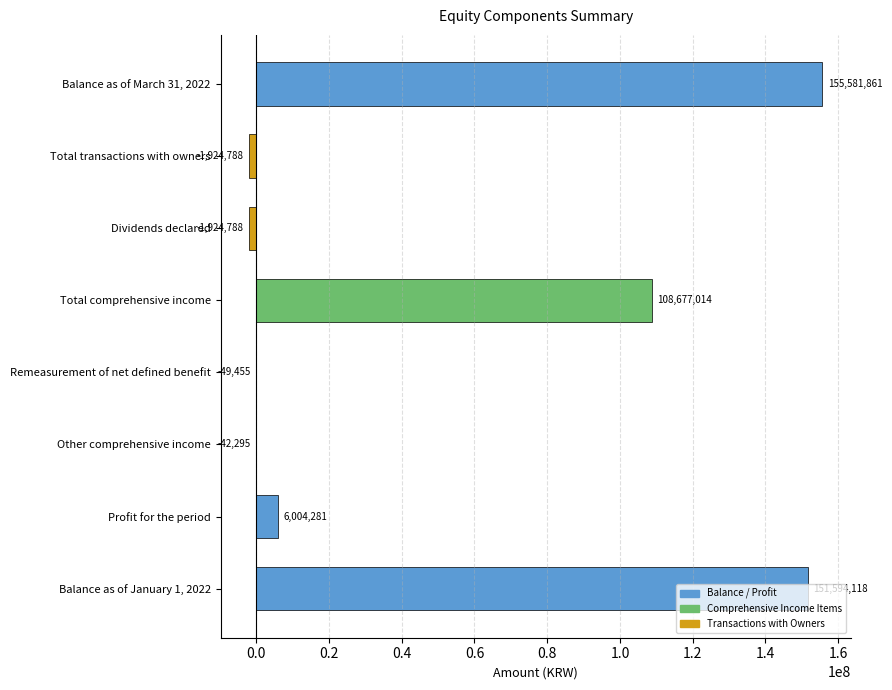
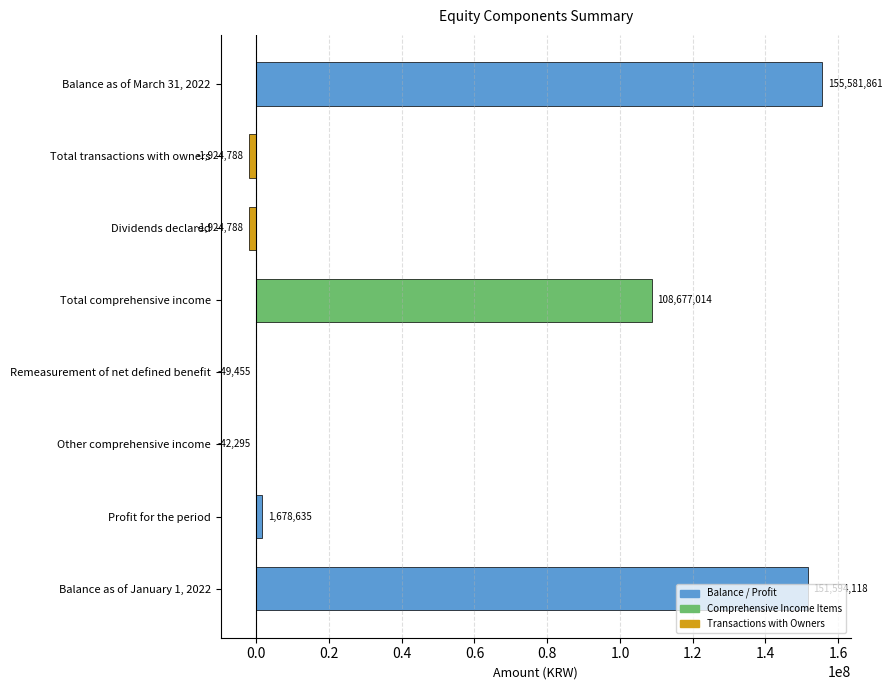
Profit for the period: 6,004,281 -> 1,678,635
